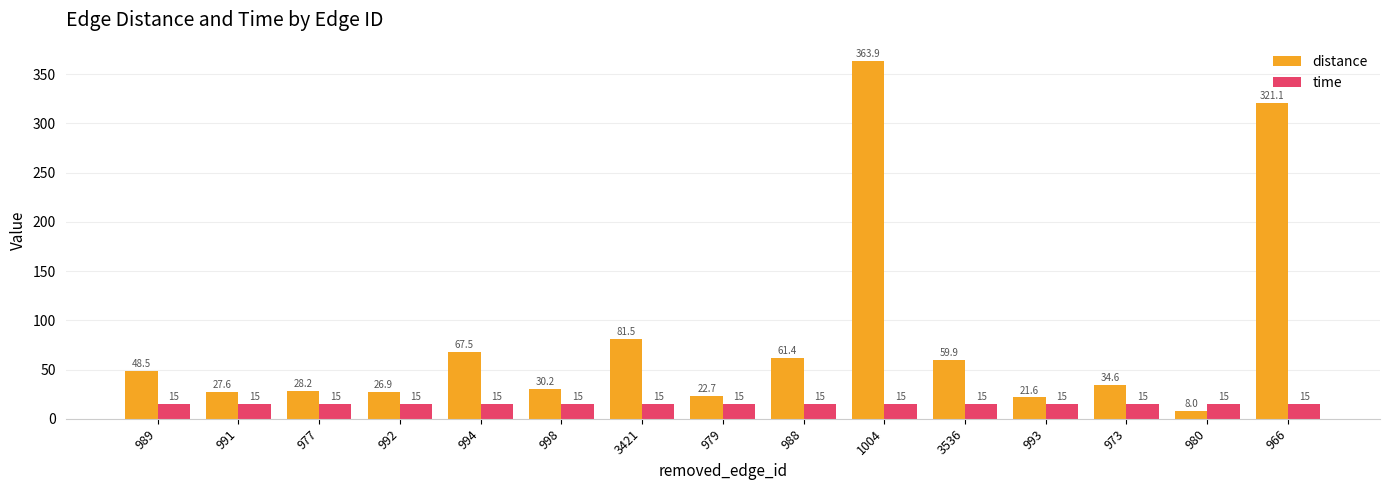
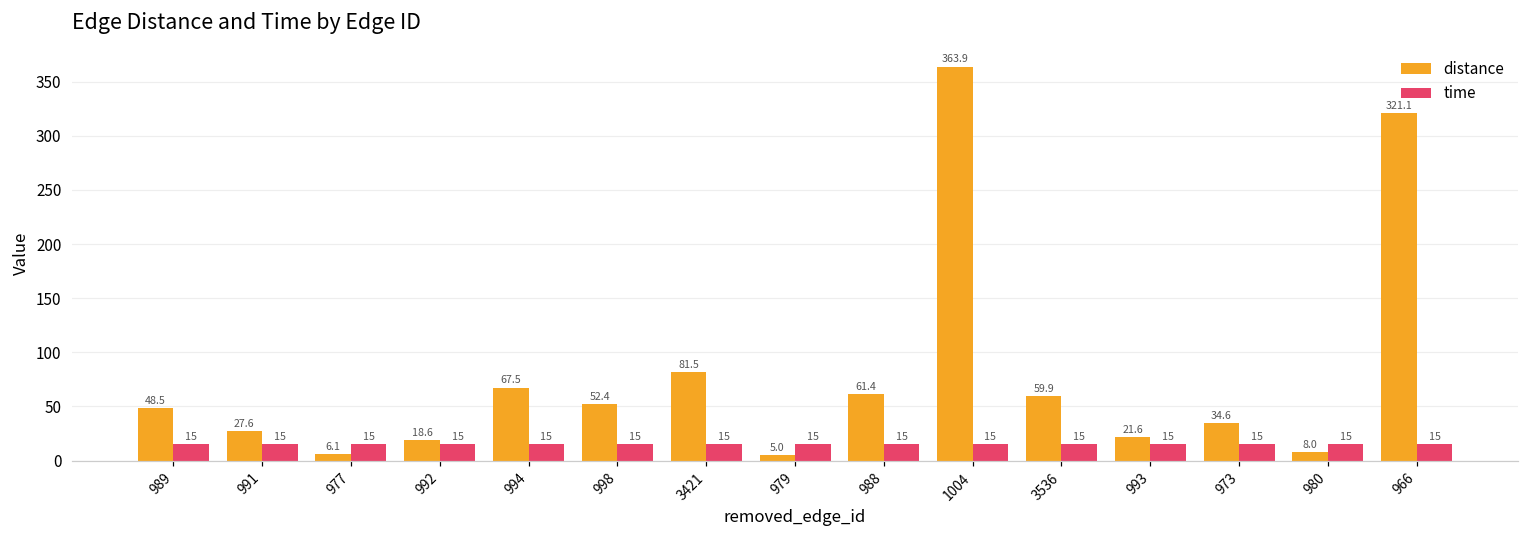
distance, 977: 28.2 -> 6.1
distance, 992: 26.9 -> 18.6
distance, 998: 30.2 -> 52.4
distance, 979: 22.7 -> 5.0
